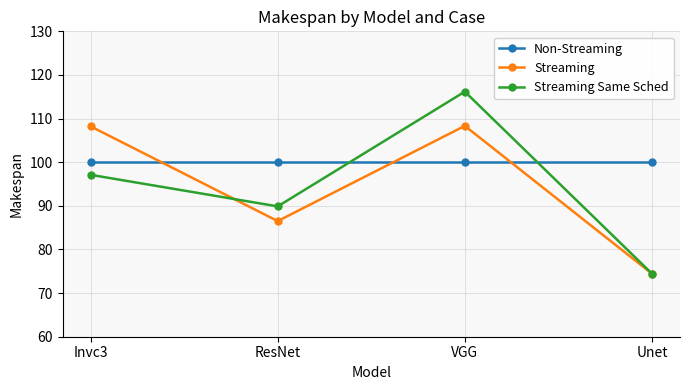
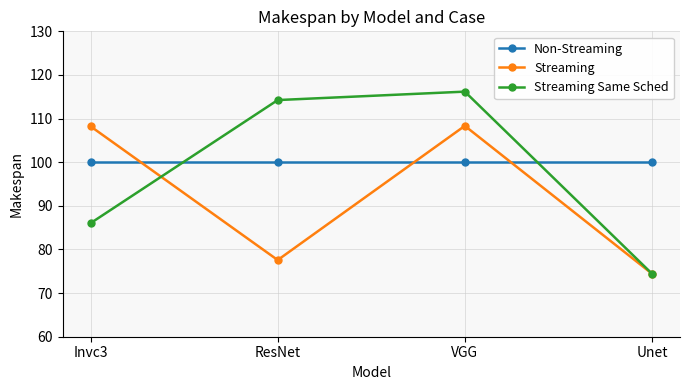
Streaming Same Sched, Invc3: 97 -> 86
Streaming, ResNet: 87 -> 78
Streaming Same Sched, ResNet: 90 -> 114
